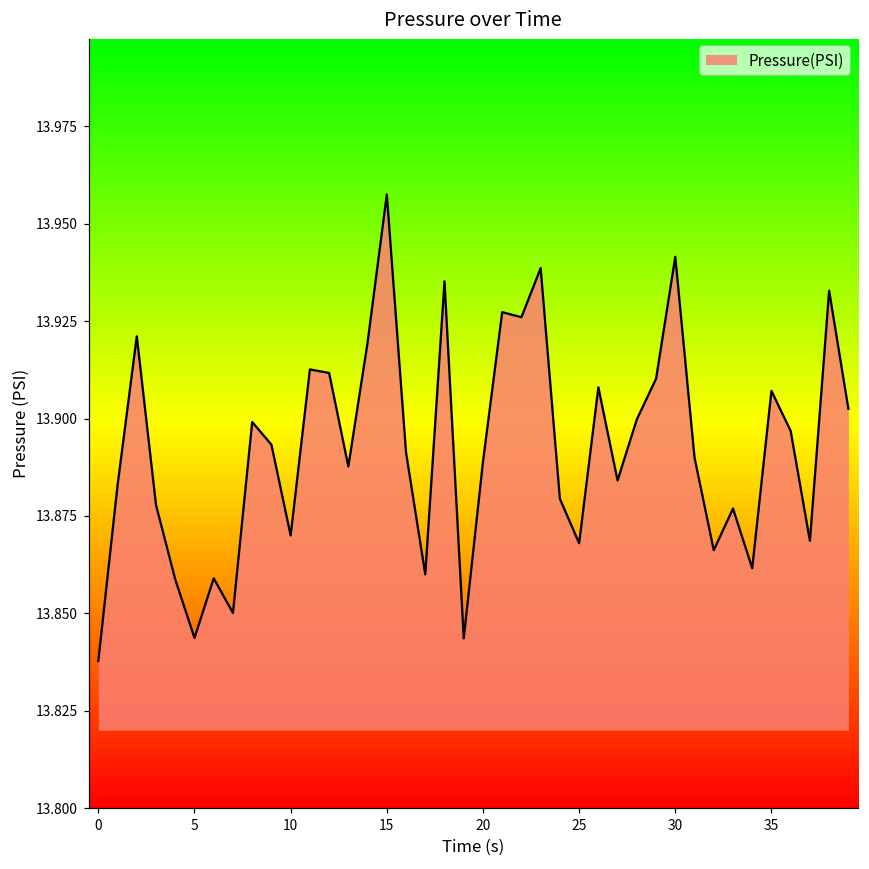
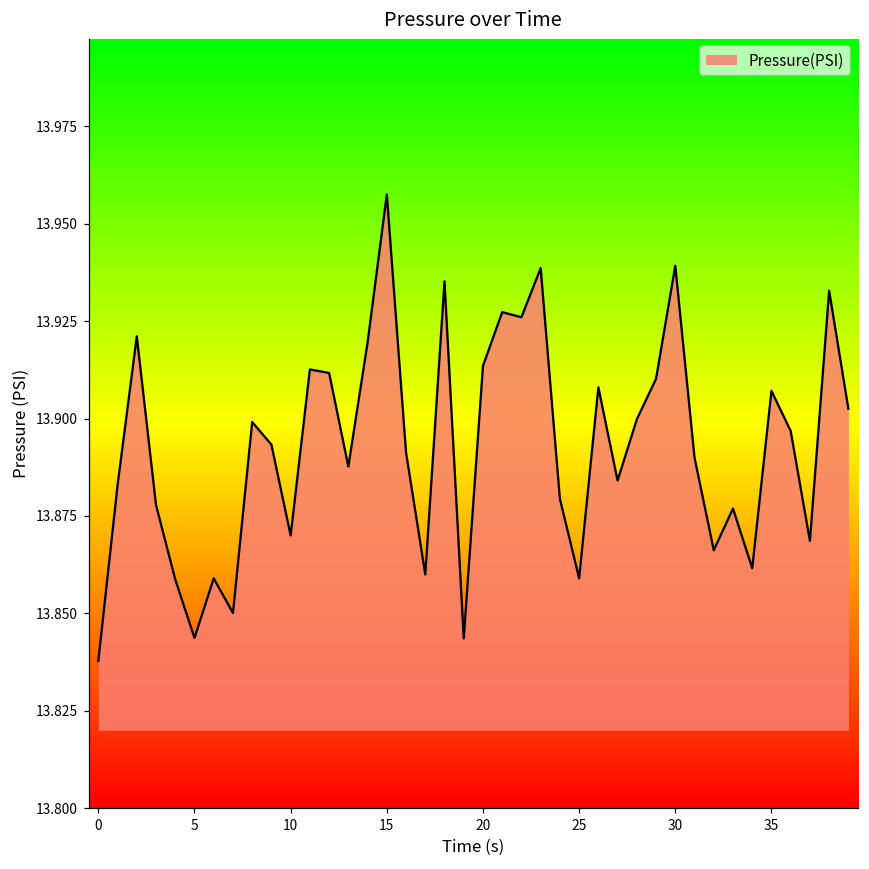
20: 13.889 -> 13.914
25: 13.868 -> 13.859
30: 13.942 -> 13.939
